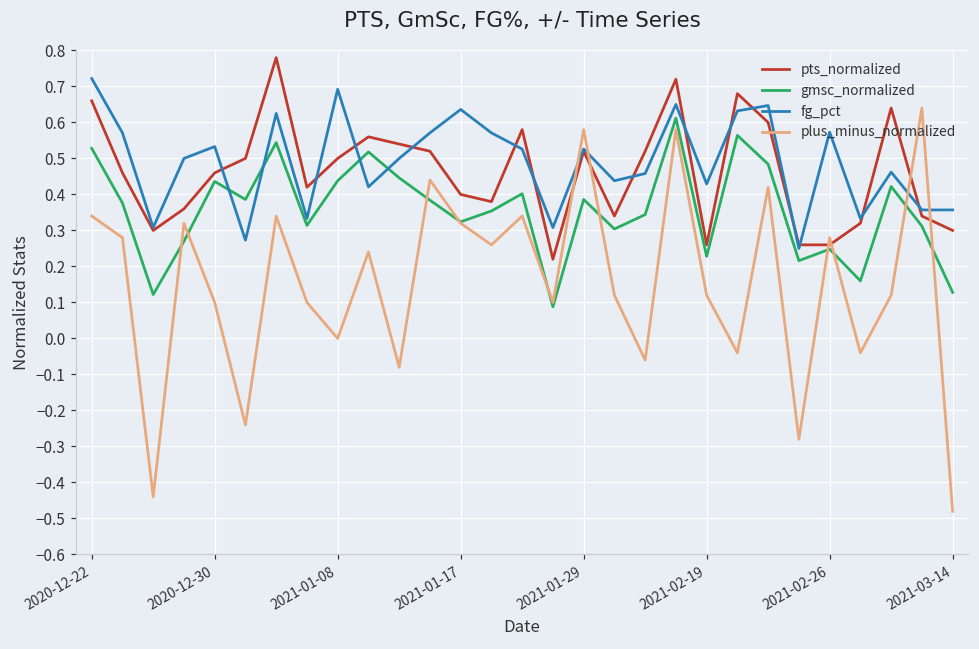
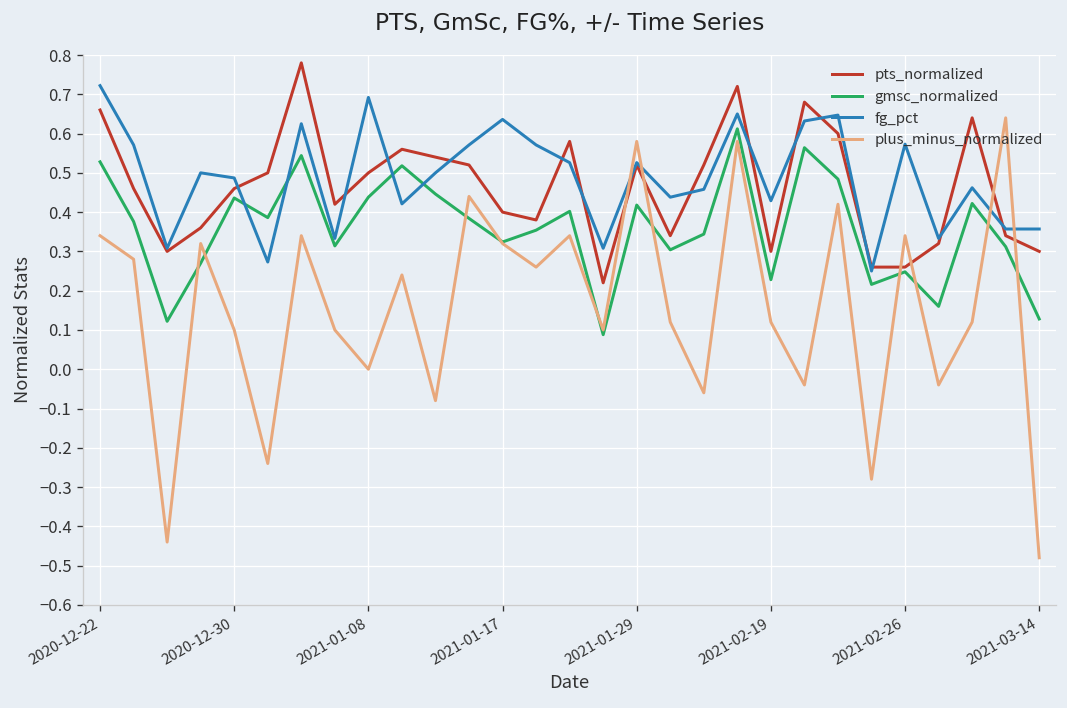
fg_pct, 2020-12-30: 0.53 -> 0.49
gmsc_normalized, 2021-01-29: 0.39 -> 0.42
pts_normalized, 2021-02-19: 0.26 -> 0.30
plus_minus_normalized, 2021-02-26: 0.28 -> 0.34
